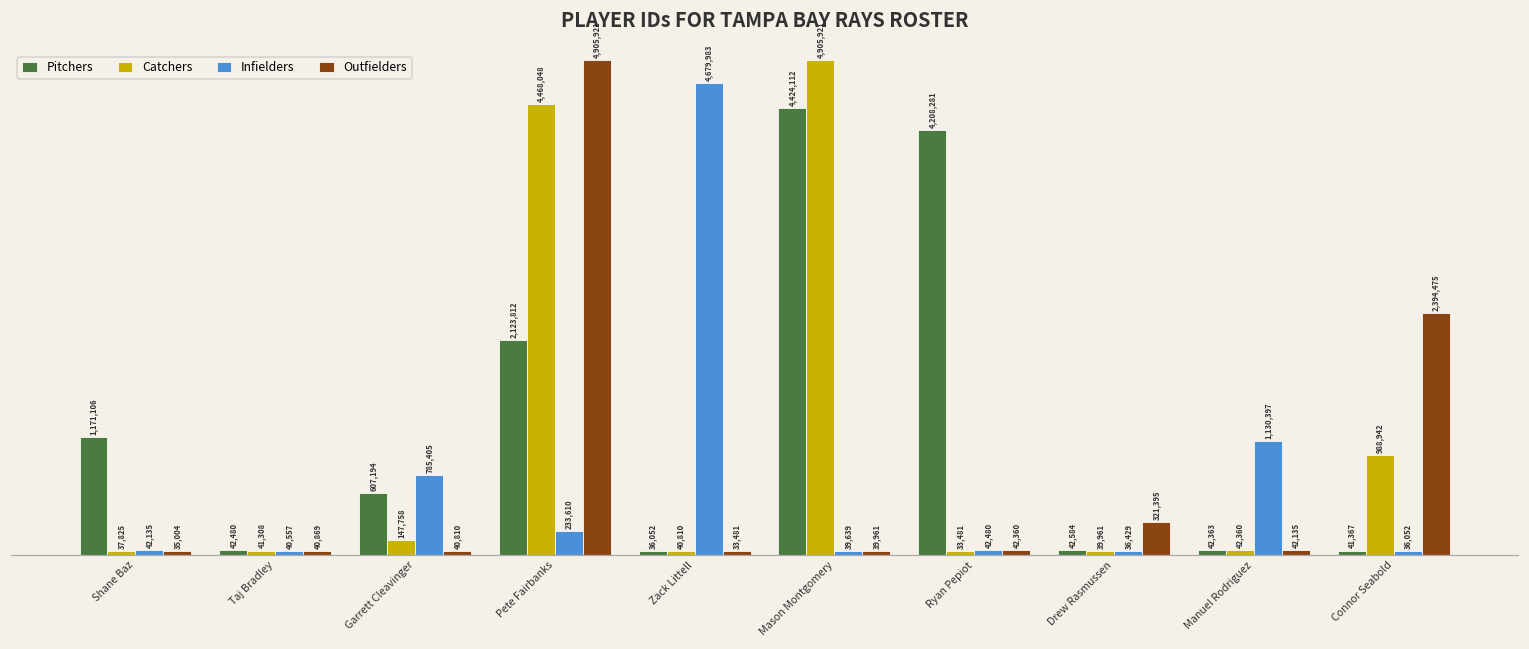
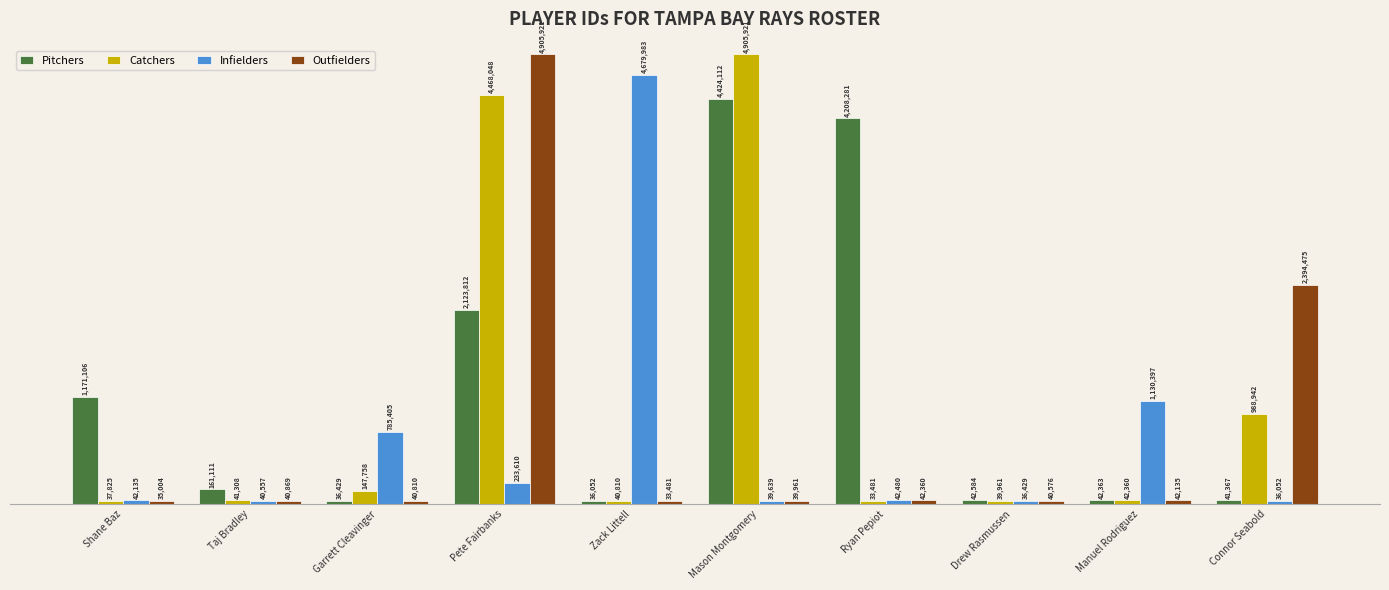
Pitchers, Taj Bradley: 42,480 -> 161,111
Pitchers, Garrett Cleavinger: 607,194 -> 36,429
Outfielders, Drew Rasmussen: 321,395 -> 40,576
